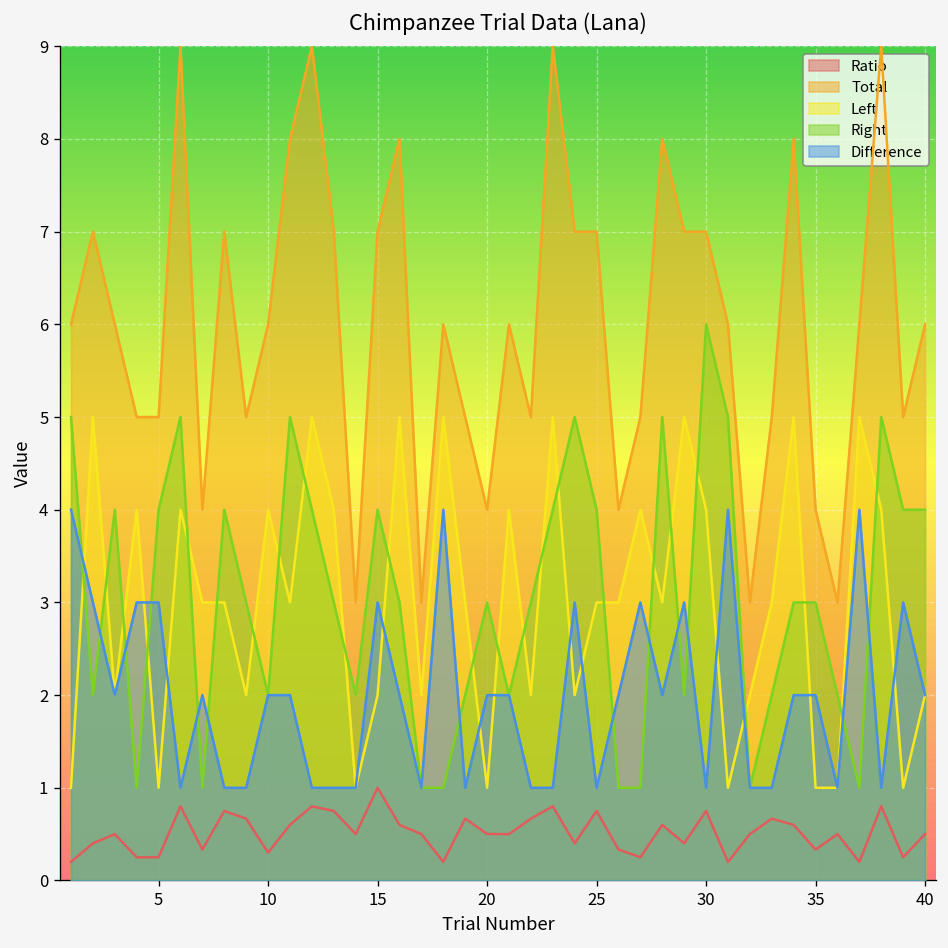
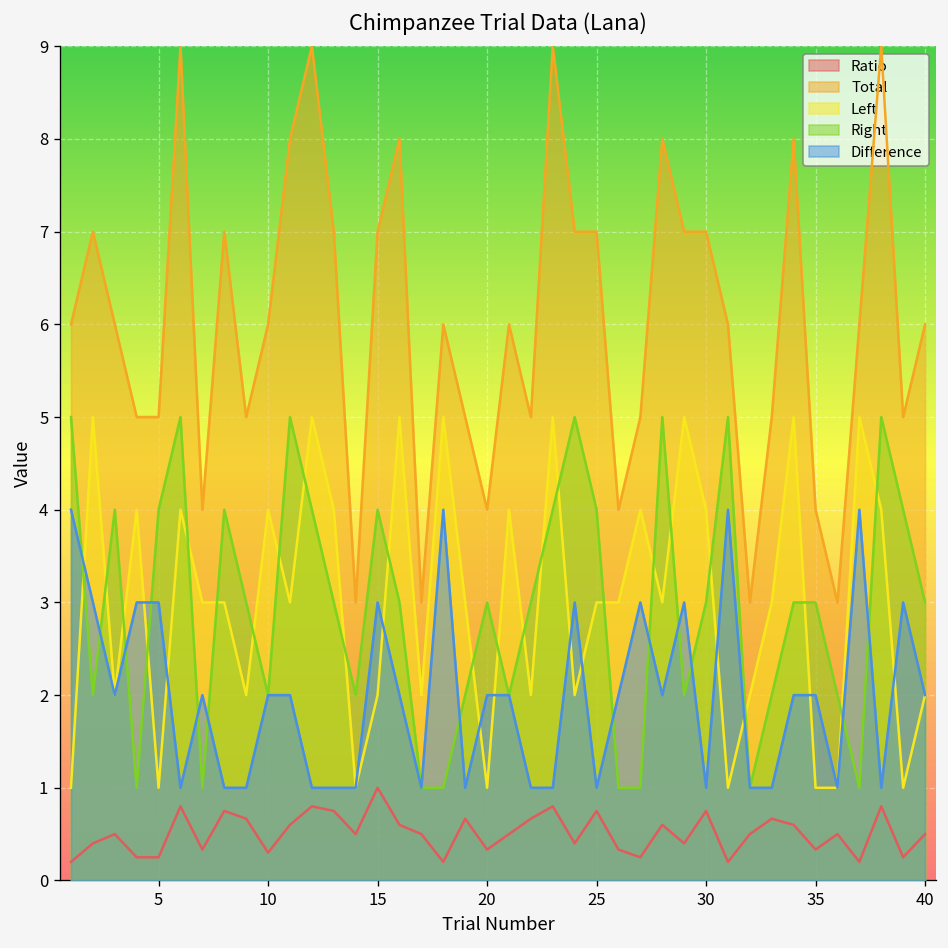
Ratio, 20: 0.5 -> 0.3
Right, 30: 6 -> 3
Right, 40: 4 -> 3
